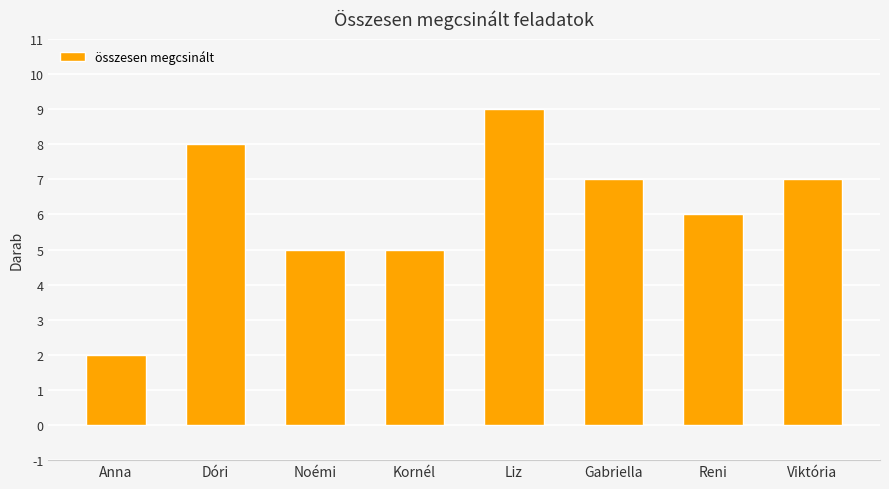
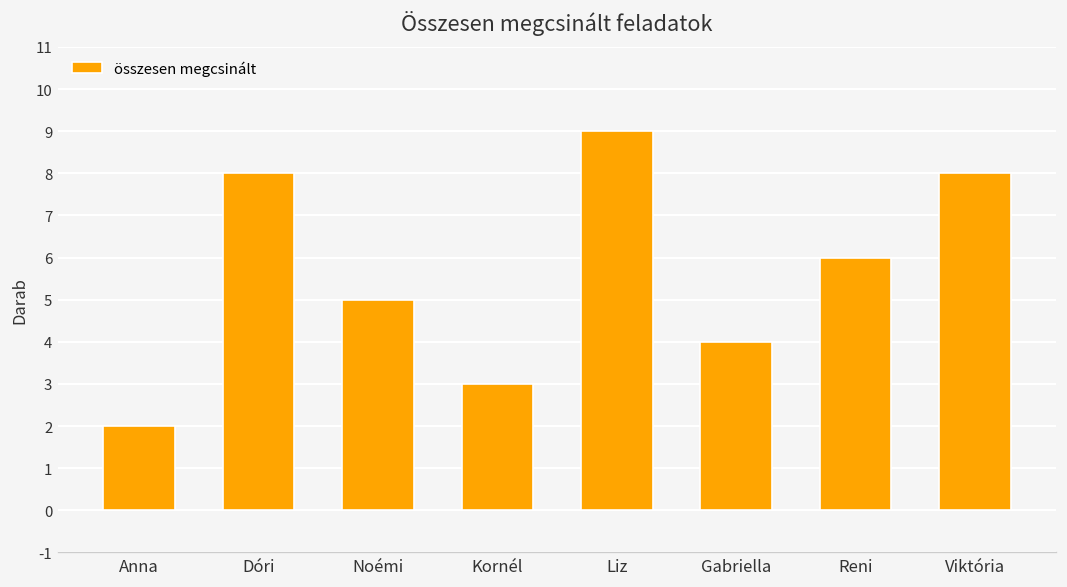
Kornél: 5 -> 3
Gabriella: 7 -> 4
Viktória: 7 -> 8
